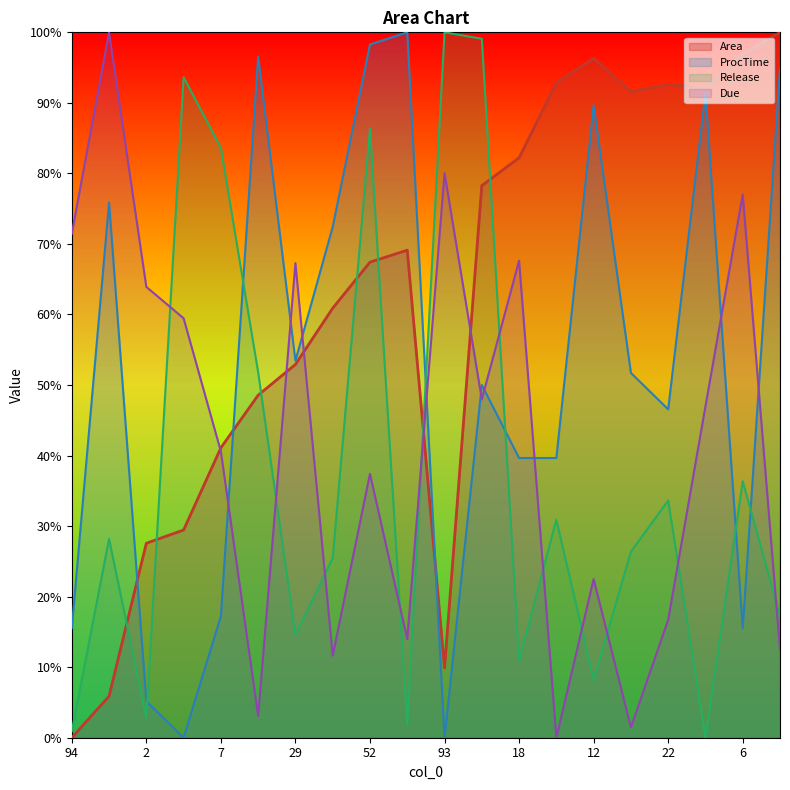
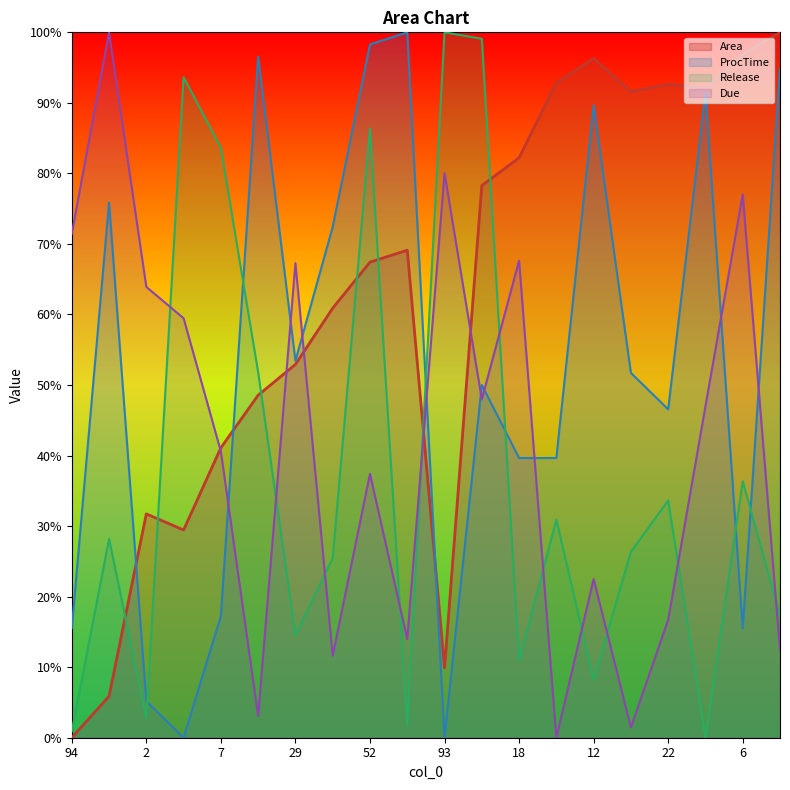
Area, 2: 28% -> 32%
